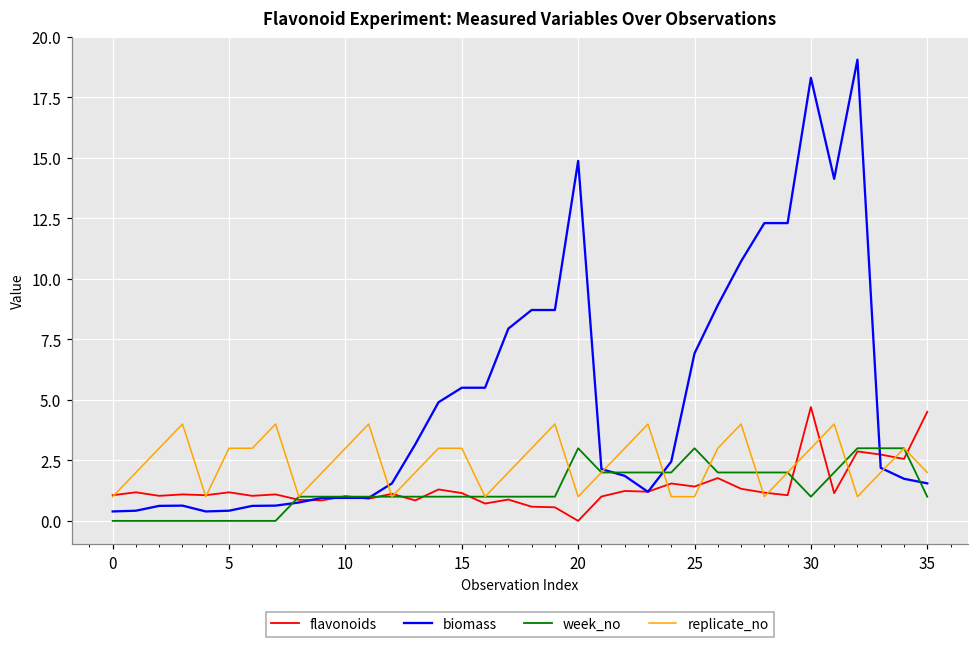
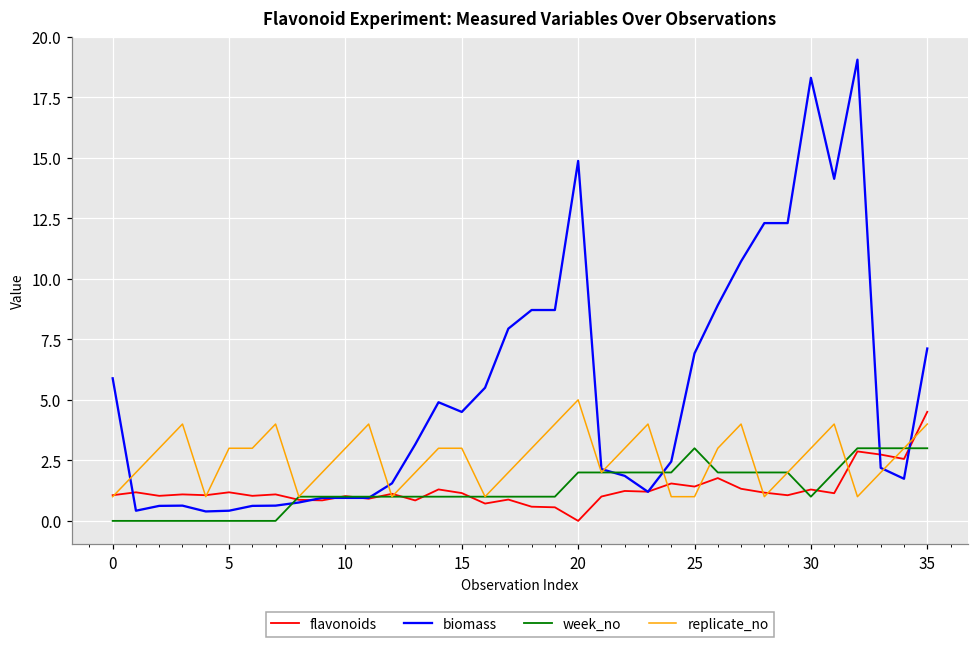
biomass, 0: 0.4 -> 5.9
biomass, 15: 5.5 -> 4.5
week_no, 20: 3 -> 2
replicate_no, 20: 1 -> 5
flavonoids, 30: 4.7 -> 1.3
biomass, 35: 1.6 -> 7.1
week_no, 35: 1 -> 3
replicate_no, 35: 2 -> 4
